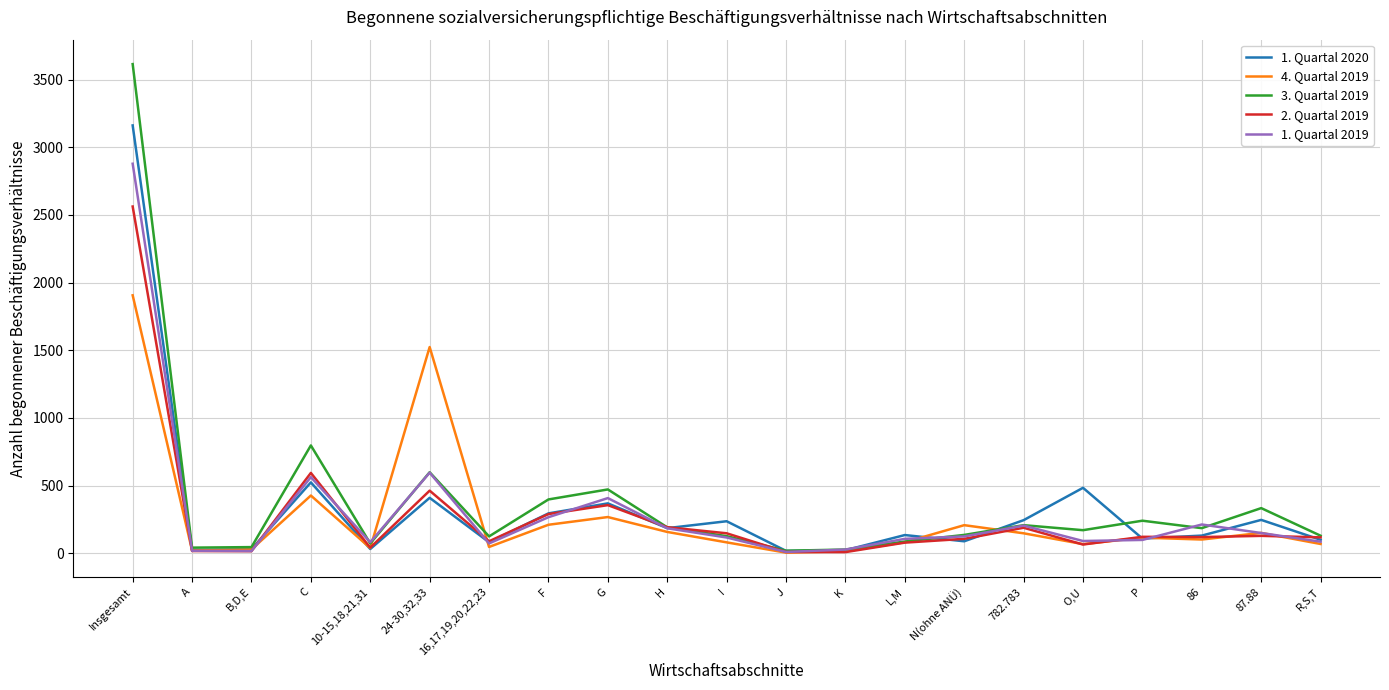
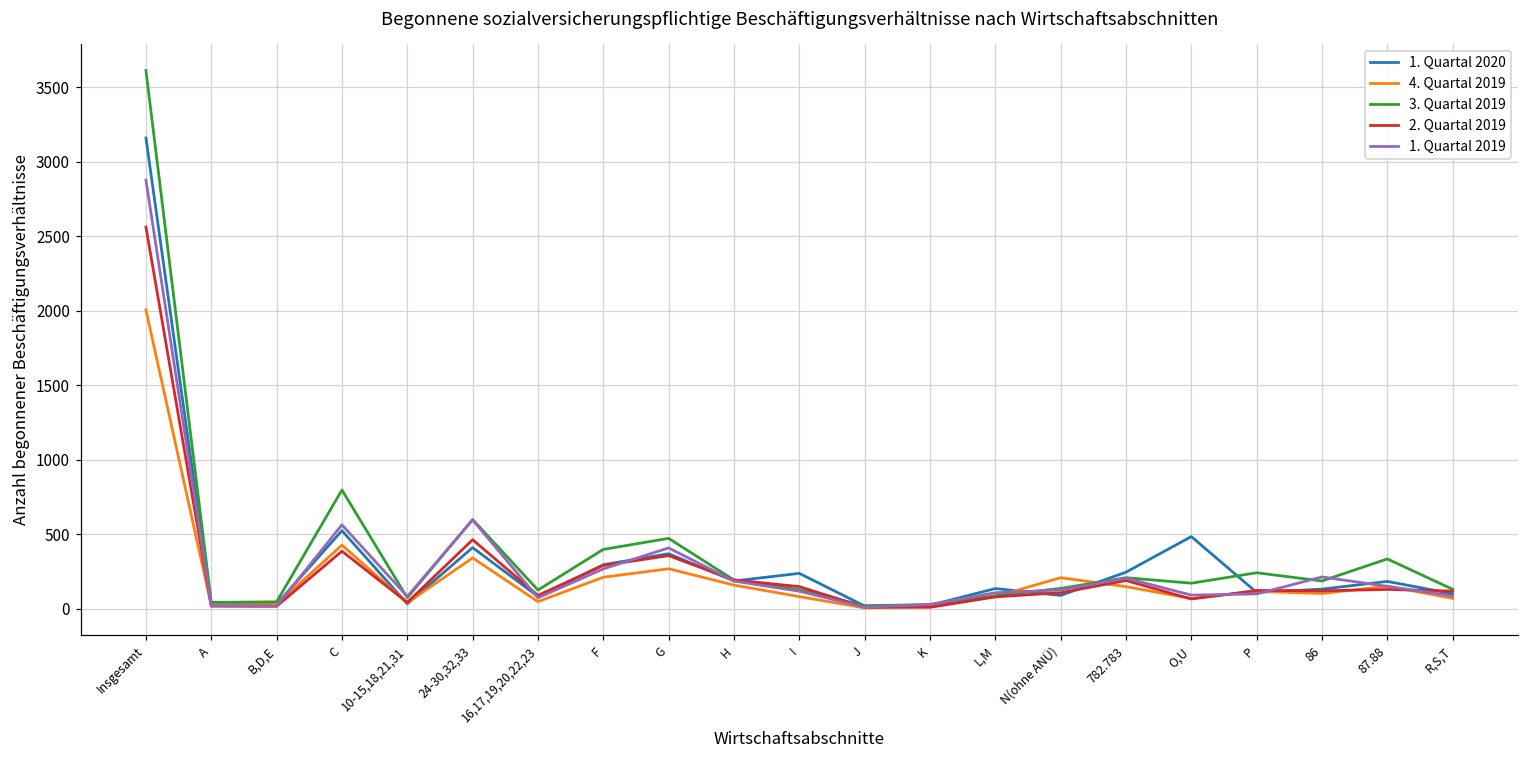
4. Quartal 2019, Insgesamt: 1910 -> 2010
2. Quartal 2019, C: 590 -> 390
4. Quartal 2019, 24-30,32,33: 1520 -> 340
1. Quartal 2020, 87.88: 250 -> 180
